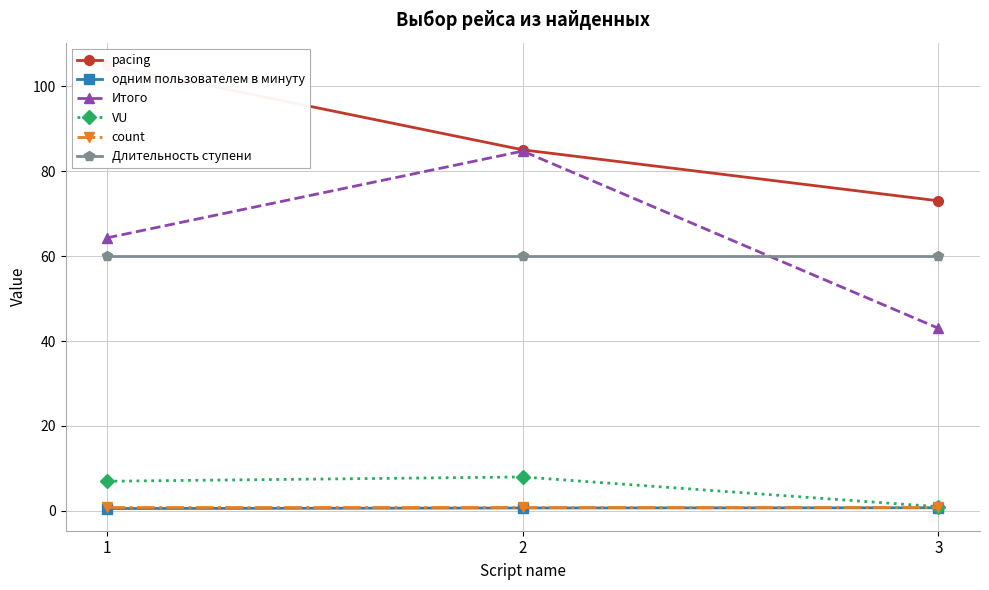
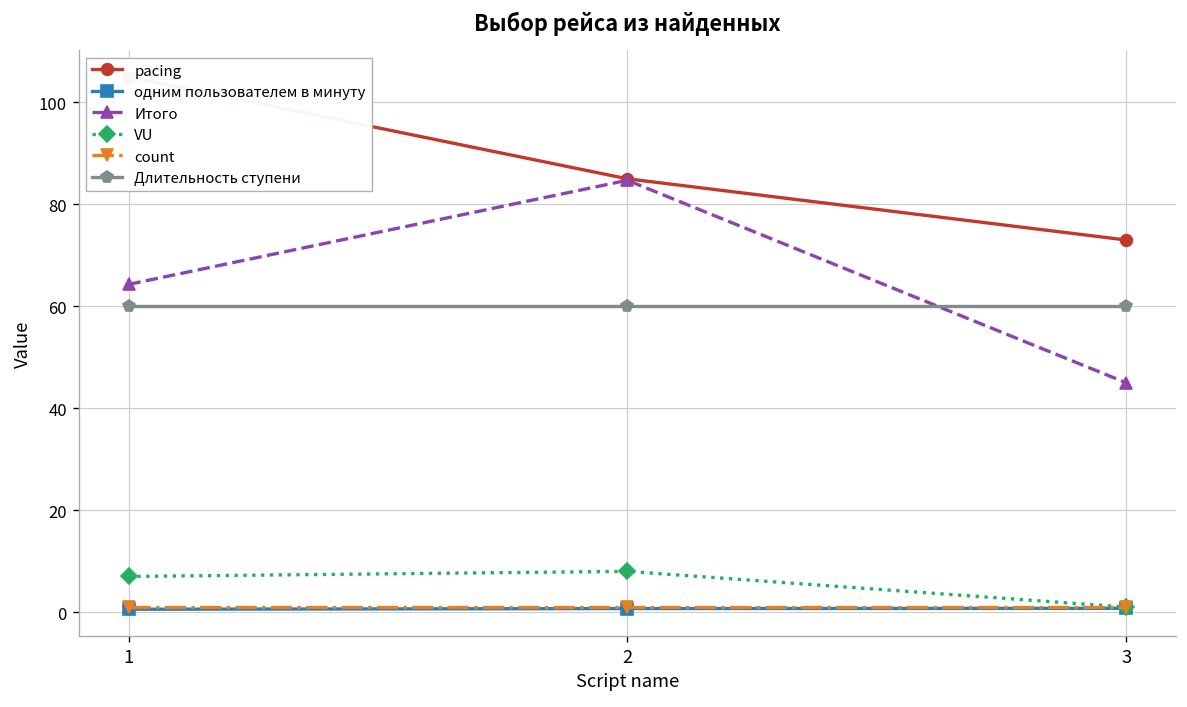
Итого, 3: 43 -> 45
